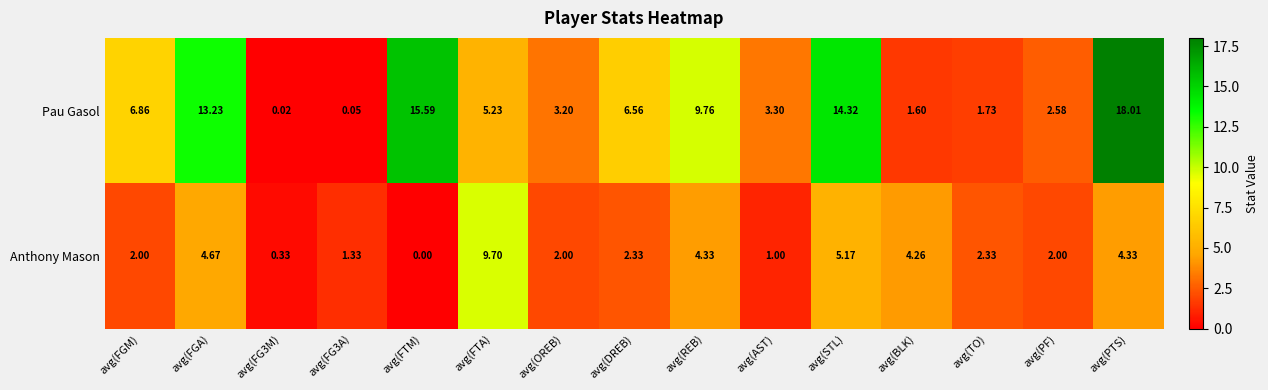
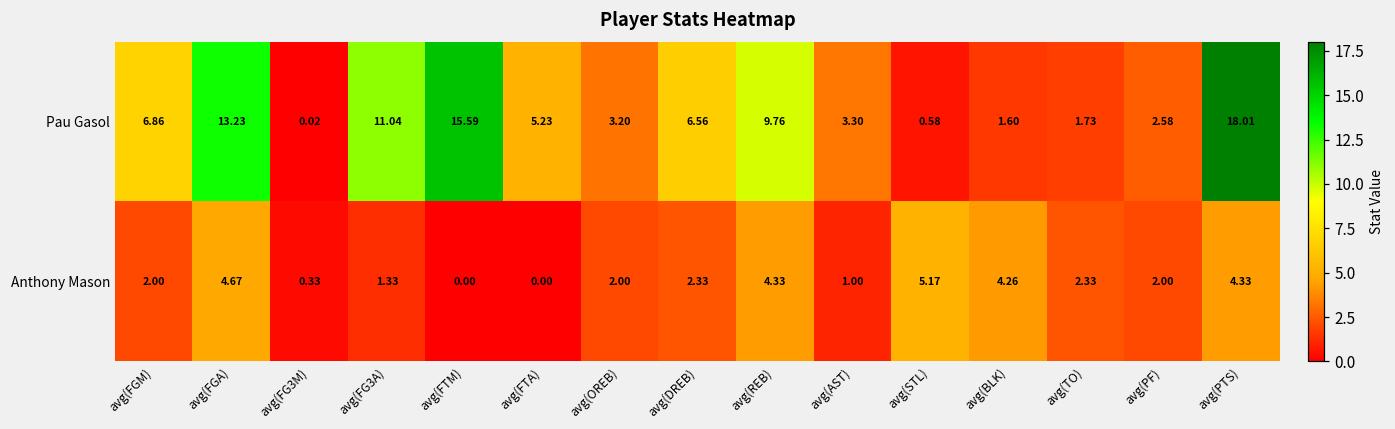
Pau Gasol, avg(FG3A): 0.05 -> 11.04
Pau Gasol, avg(STL): 14.32 -> 0.58
Anthony Mason, avg(FTA): 9.70 -> 0.00
